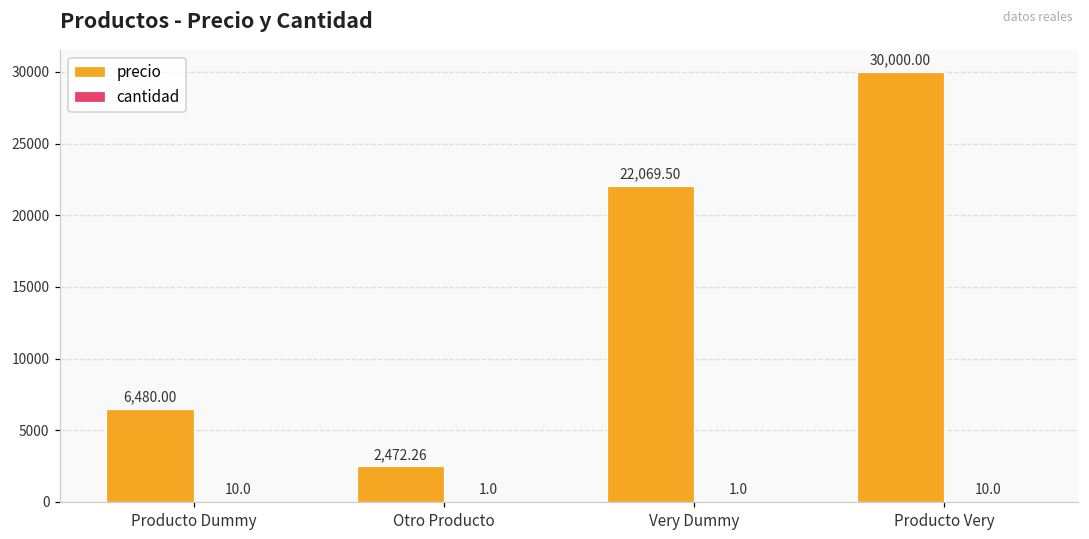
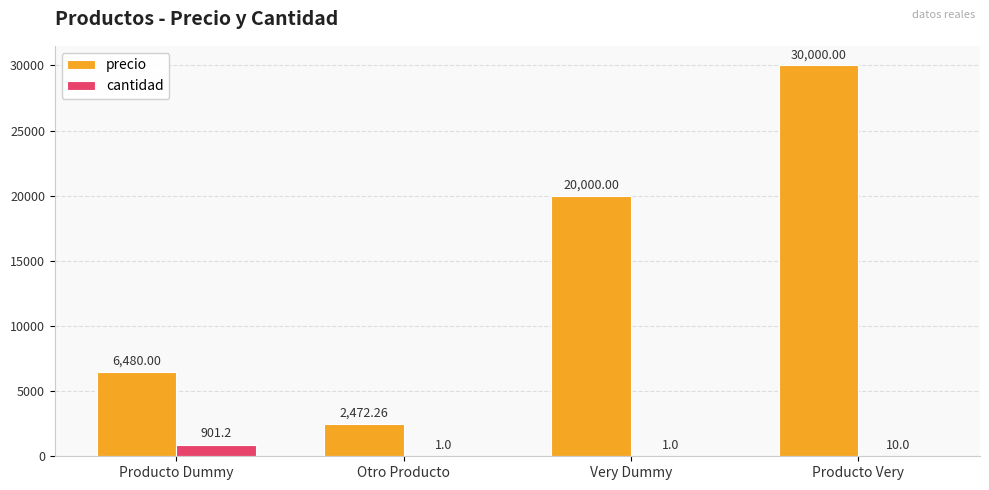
cantidad, Producto Dummy: 10.0 -> 901.2
precio, Very Dummy: 22,069.50 -> 20,000.00
